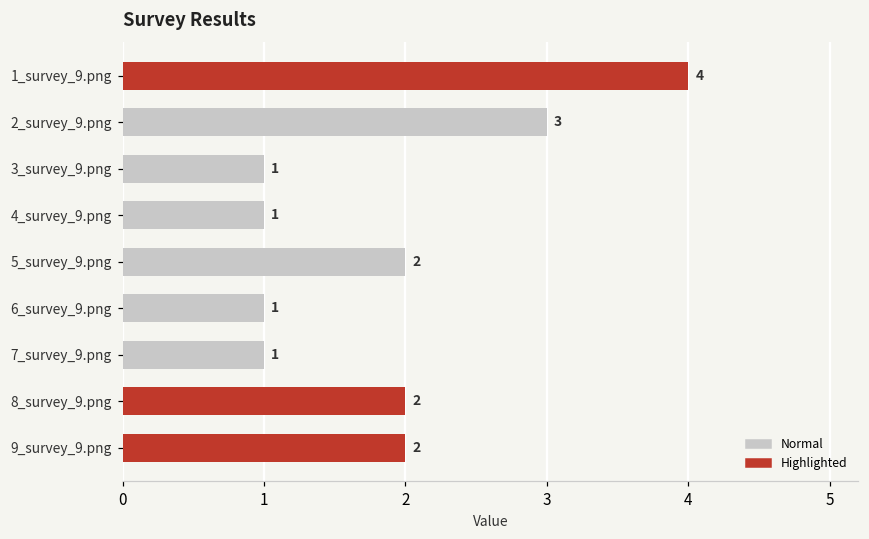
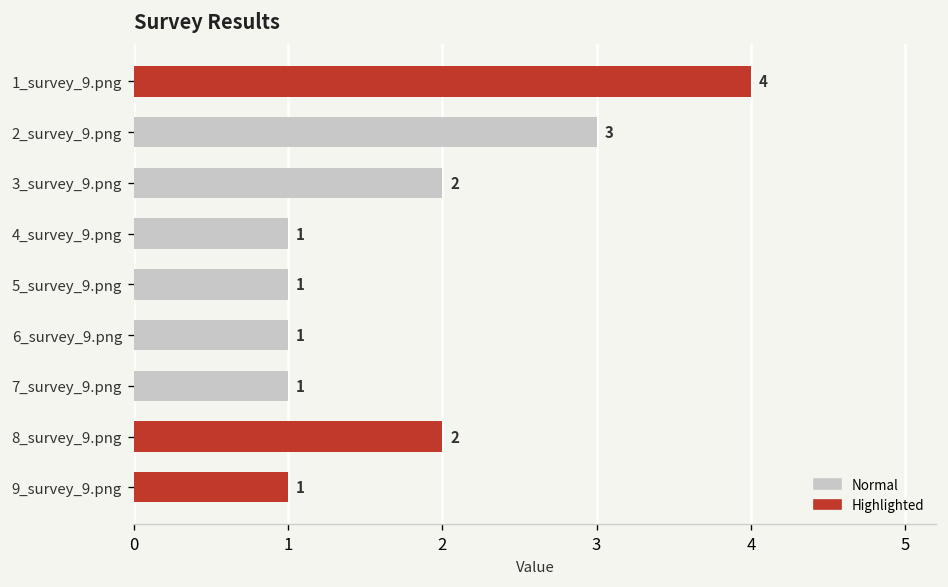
3_survey_9.png: 1 -> 2
5_survey_9.png: 2 -> 1
9_survey_9.png: 2 -> 1
